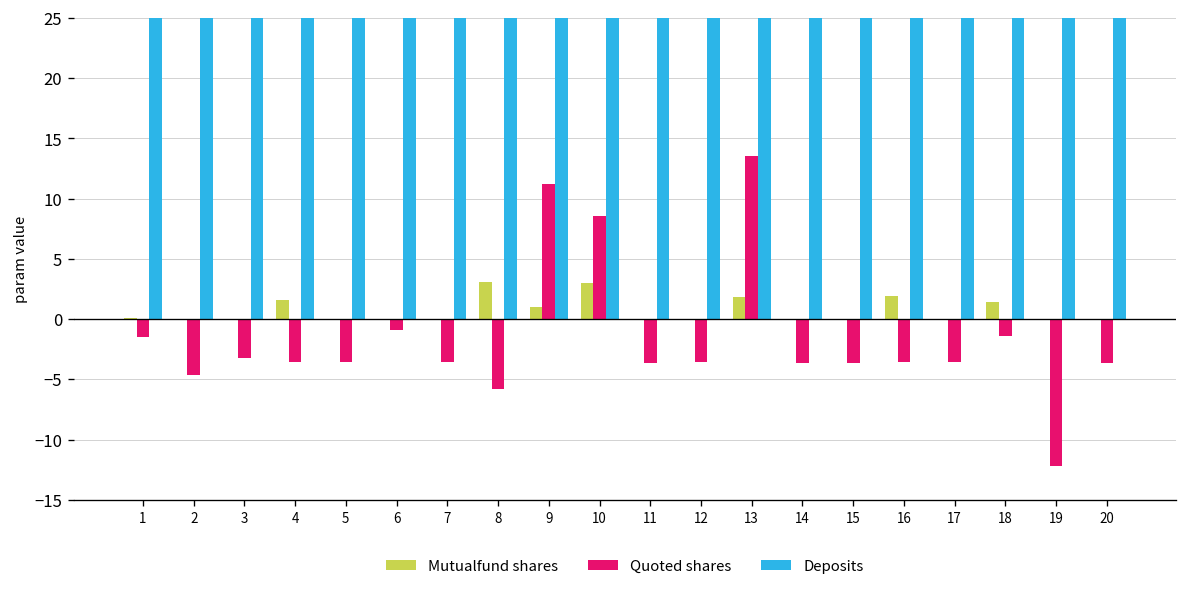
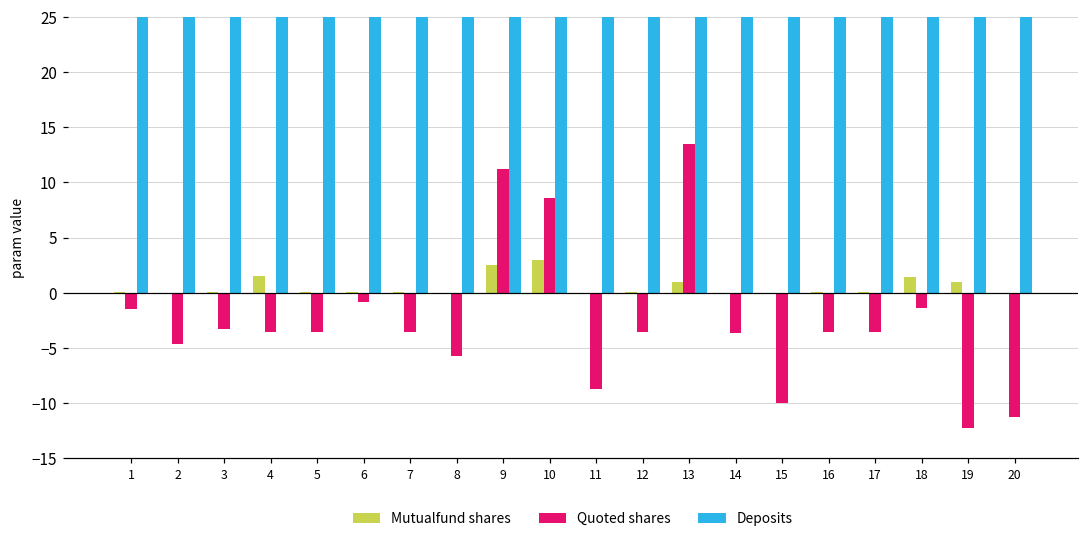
Mutualfund shares, 8: 3.1 -> 0.0
Mutualfund shares, 9: 1.0 -> 2.5
Quoted shares, 11: -3.6 -> -8.7
Mutualfund shares, 13: 1.8 -> 1.0
Quoted shares, 15: -3.6 -> -10.0
Mutualfund shares, 16: 1.9 -> 0.0
Mutualfund shares, 19: 0 -> 1
Quoted shares, 20: -3.6 -> -11.2
